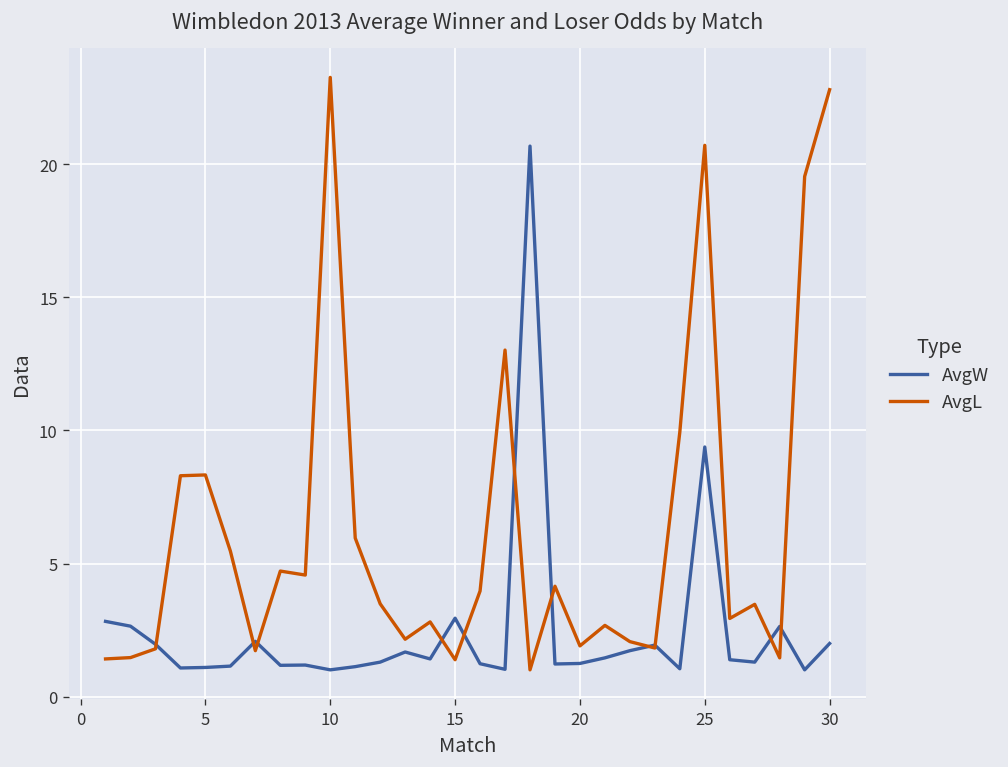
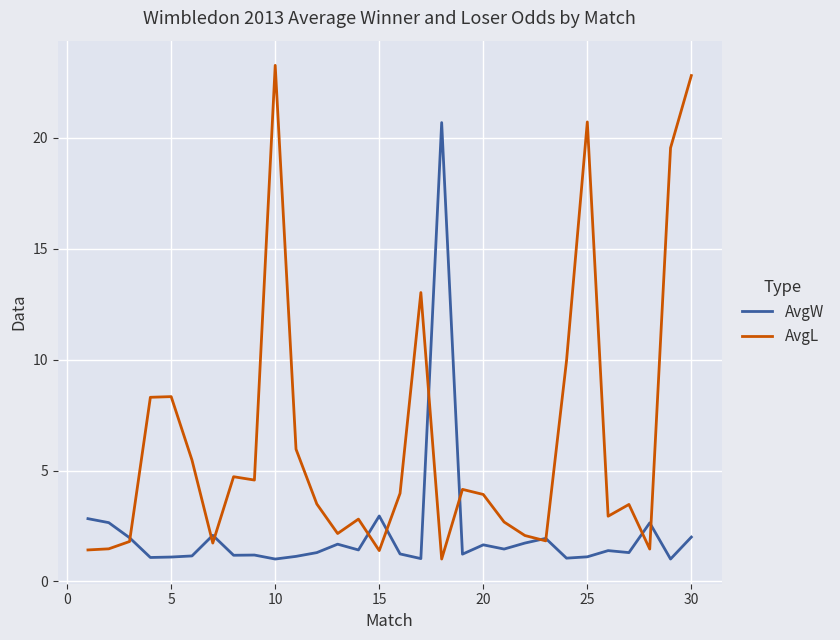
AvgW, 20: 1.3 -> 1.7
AvgL, 20: 1.9 -> 3.9
AvgW, 25: 9.4 -> 1.1
